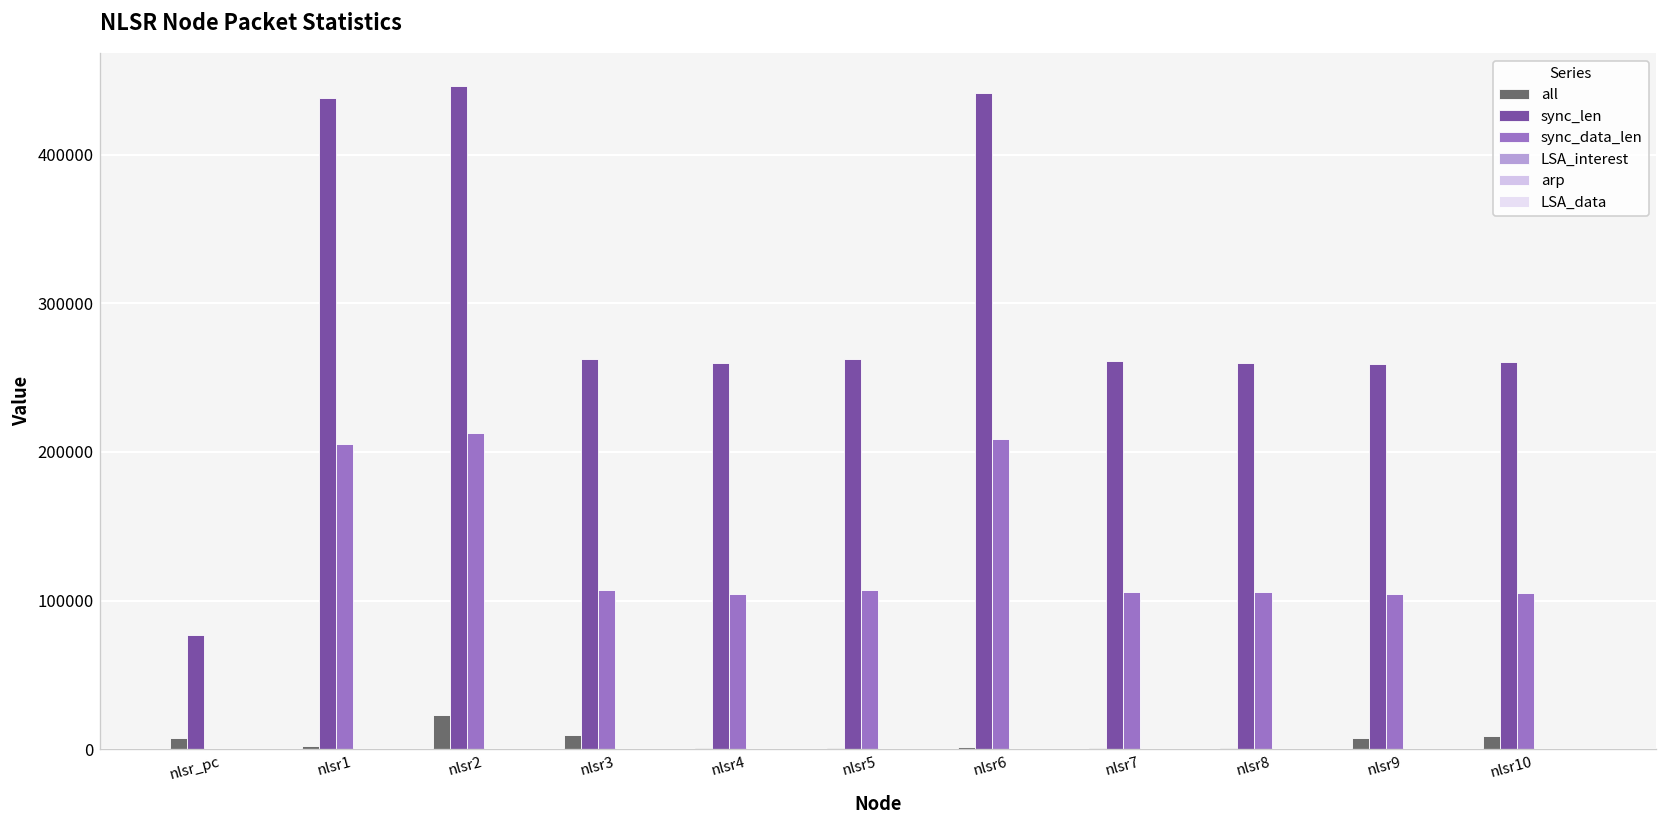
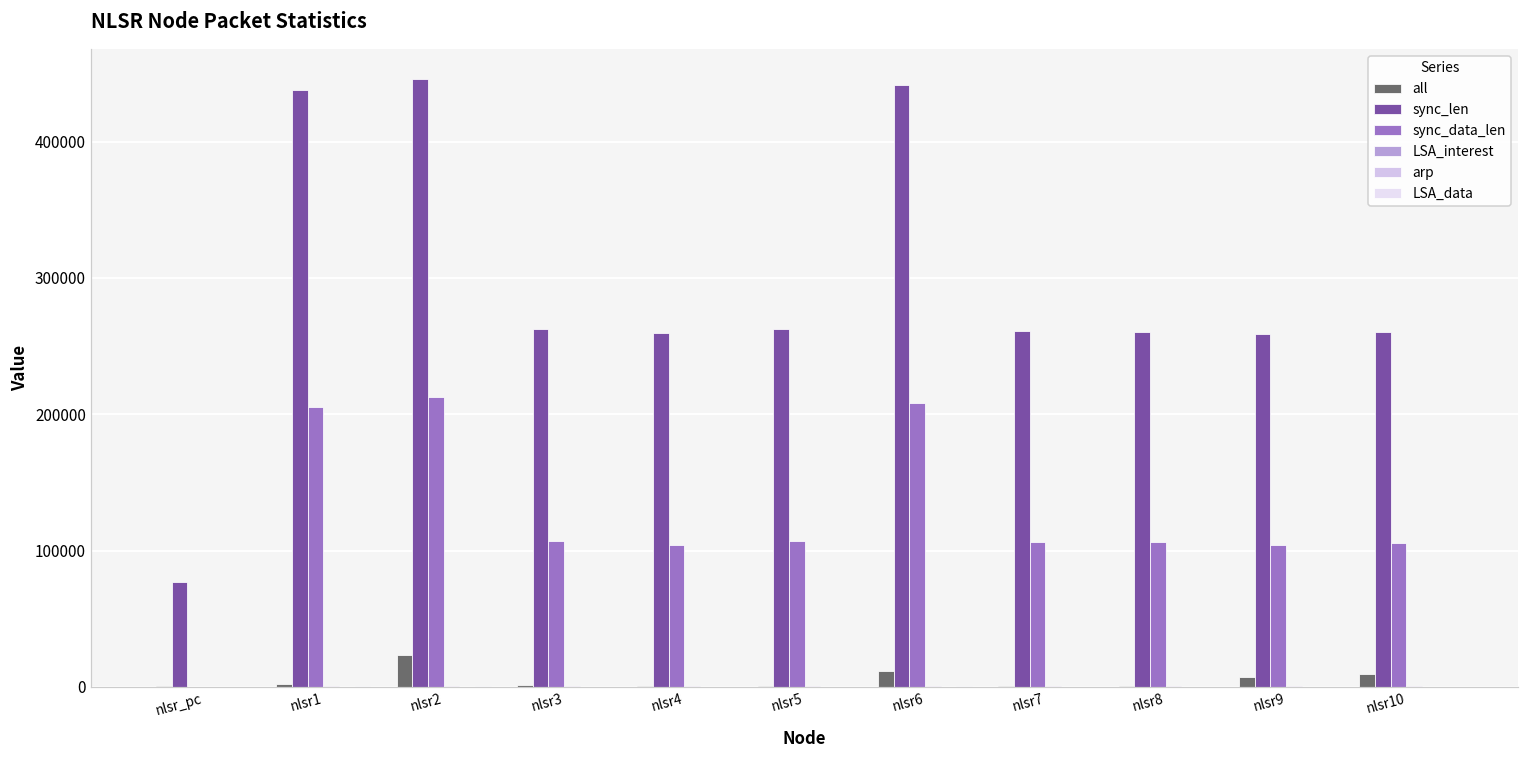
all, nlsr_pc: 8000 -> 1000
all, nlsr3: 10000 -> 1000
all, nlsr6: 1000 -> 11000
